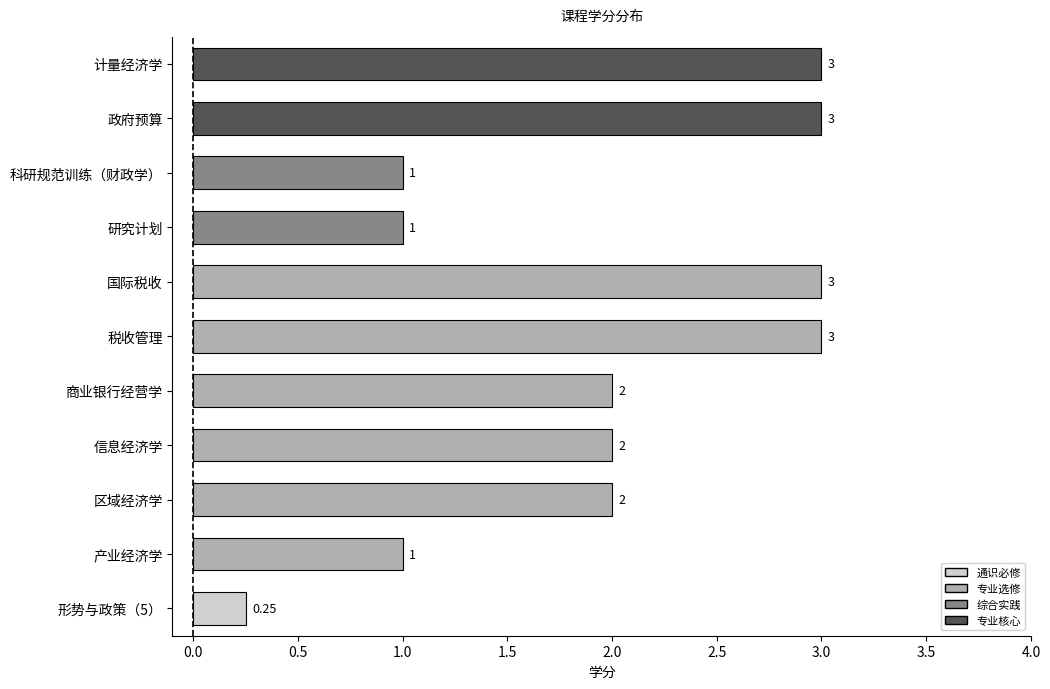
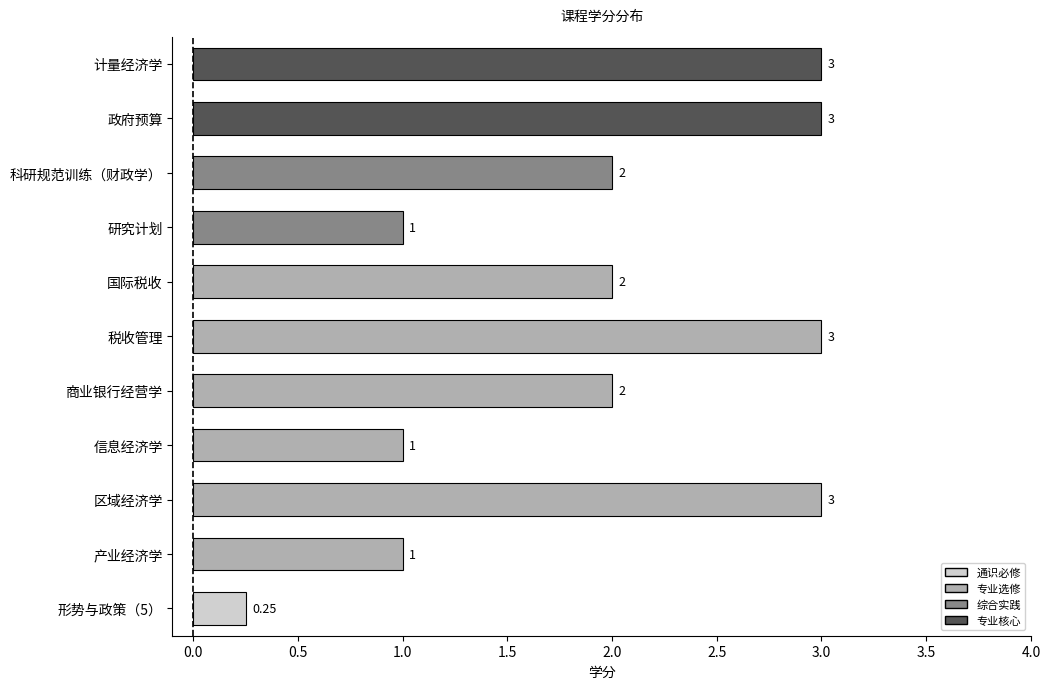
科研规范训练（财政学）: 1 -> 2
国际税收: 3 -> 2
信息经济学: 2 -> 1
区域经济学: 2 -> 3
